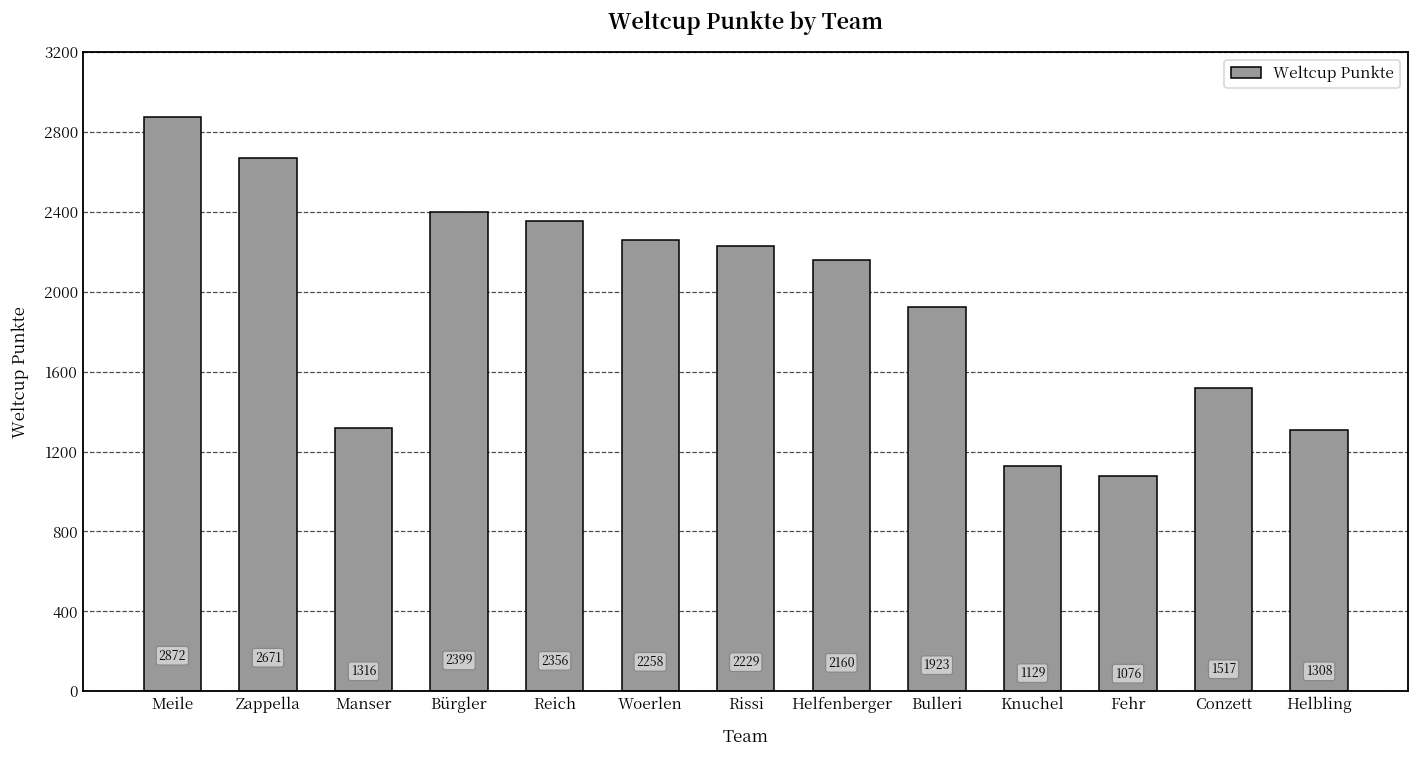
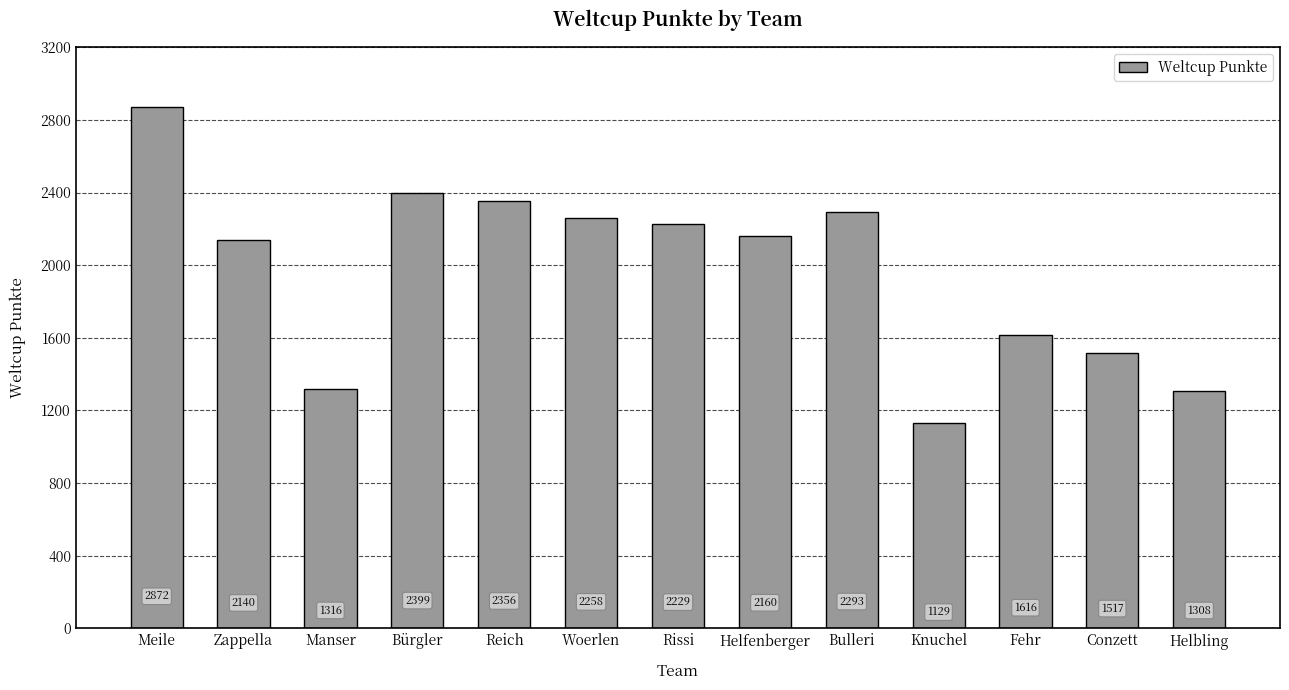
Zappella: 2671 -> 2140
Bulleri: 1923 -> 2293
Fehr: 1076 -> 1616
